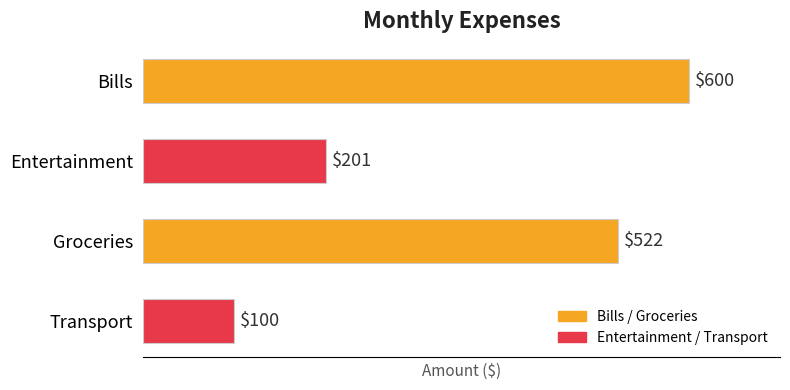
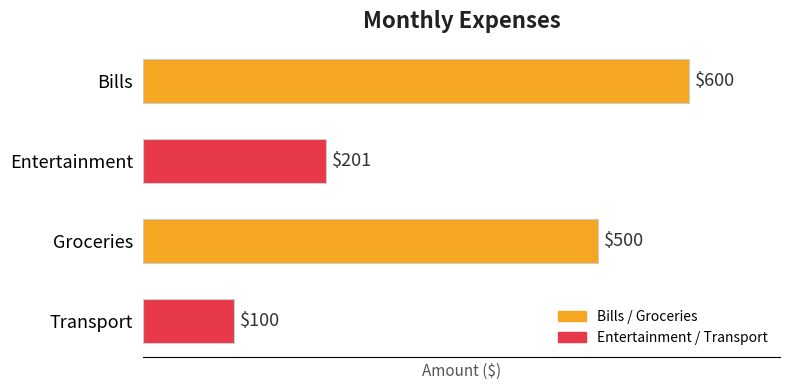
Groceries: $522 -> $500
